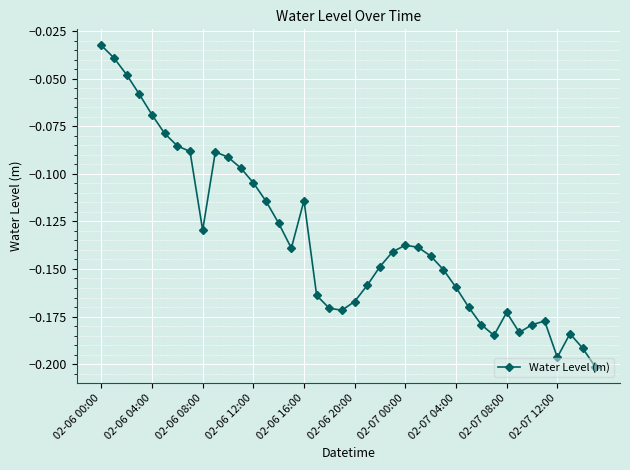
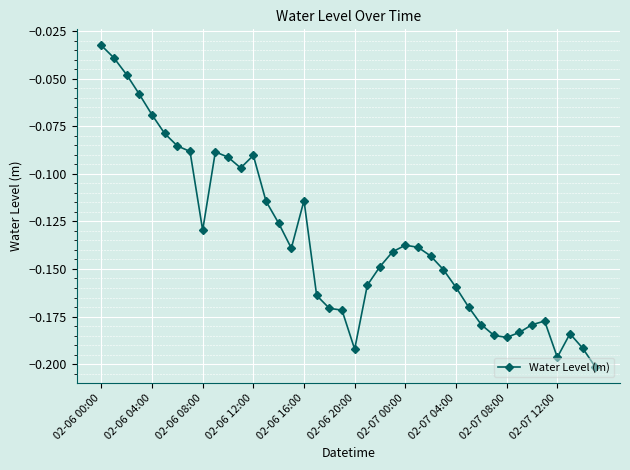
02-06 12:00: -0.105 -> -0.090
02-06 20:00: -0.167 -> -0.192
02-07 08:00: -0.173 -> -0.186
